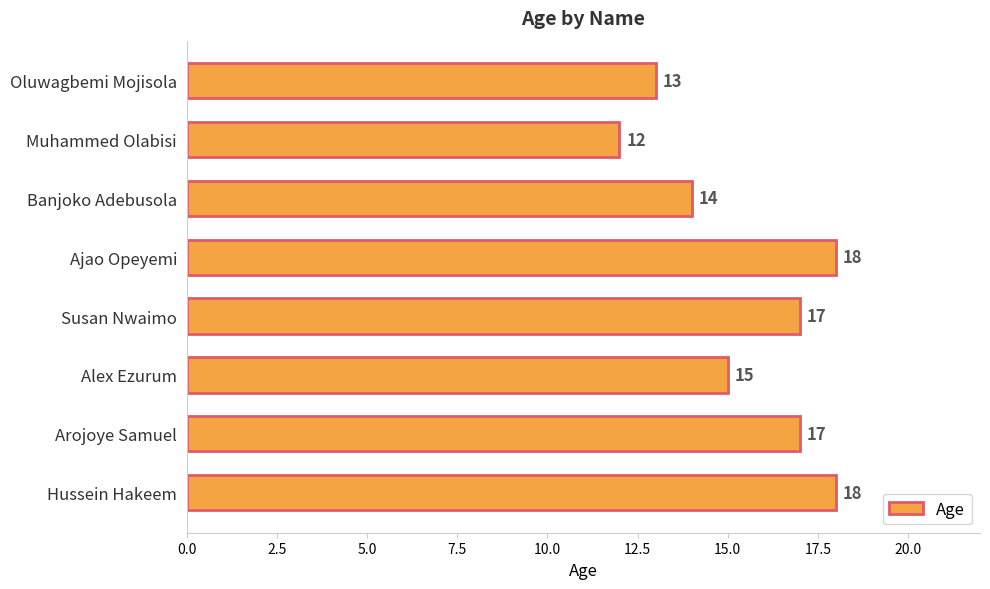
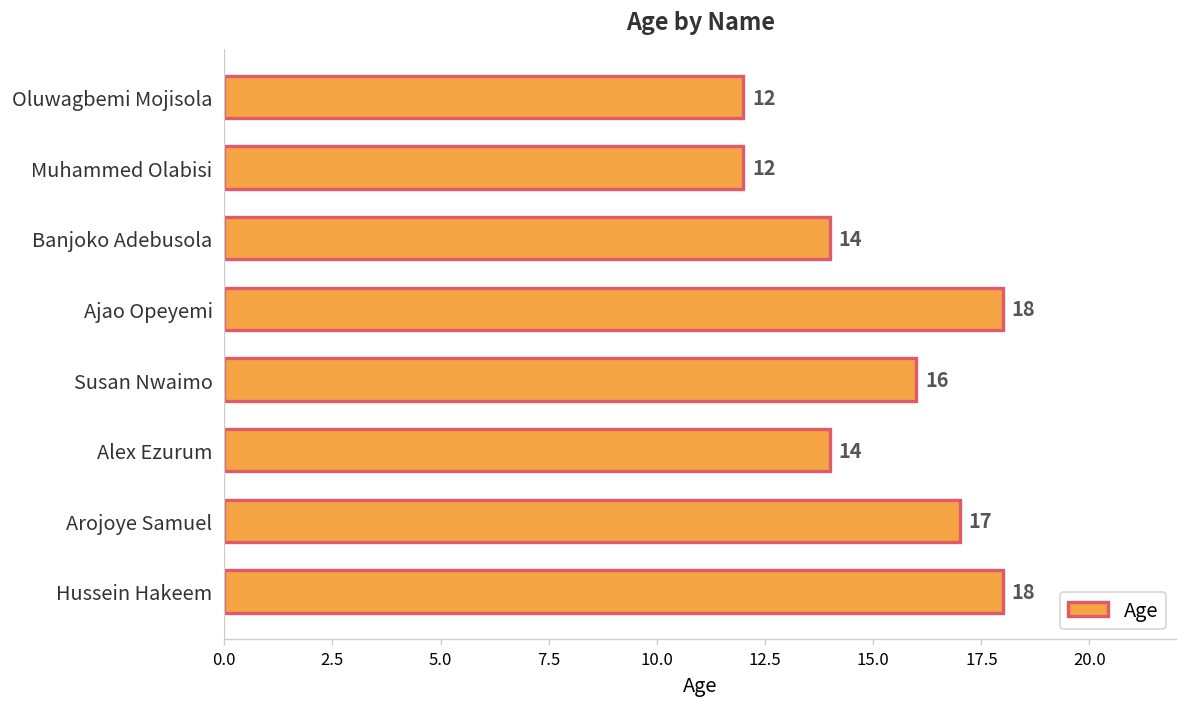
Oluwagbemi Mojisola: 13 -> 12
Susan Nwaimo: 17 -> 16
Alex Ezurum: 15 -> 14
